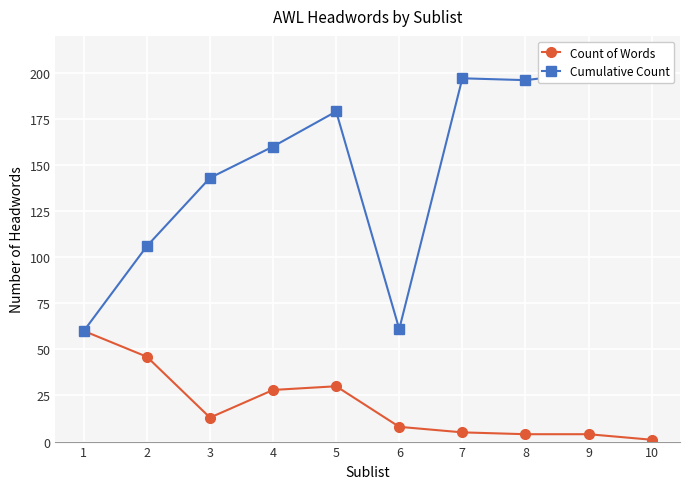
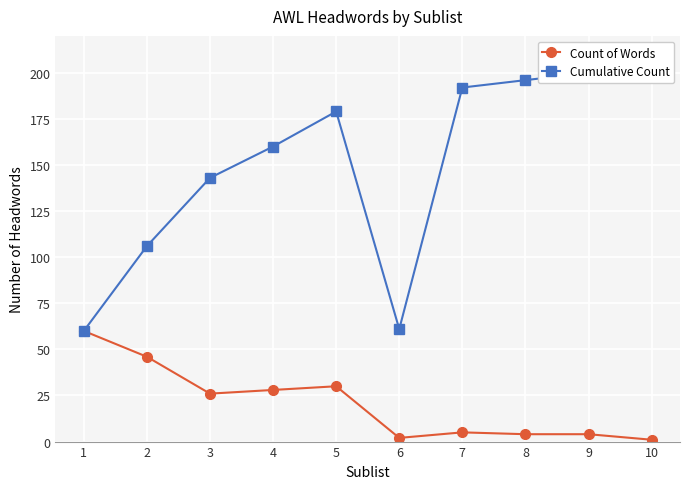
Count of Words, 3: 13 -> 26
Count of Words, 6: 8 -> 2
Cumulative Count, 7: 197 -> 192
